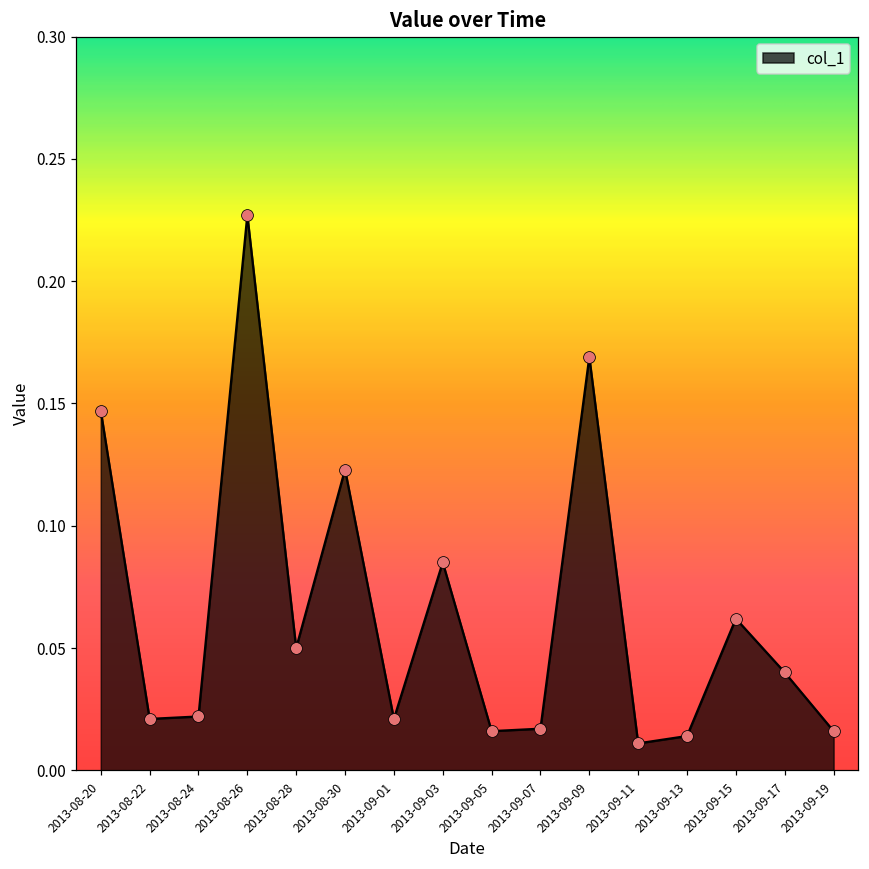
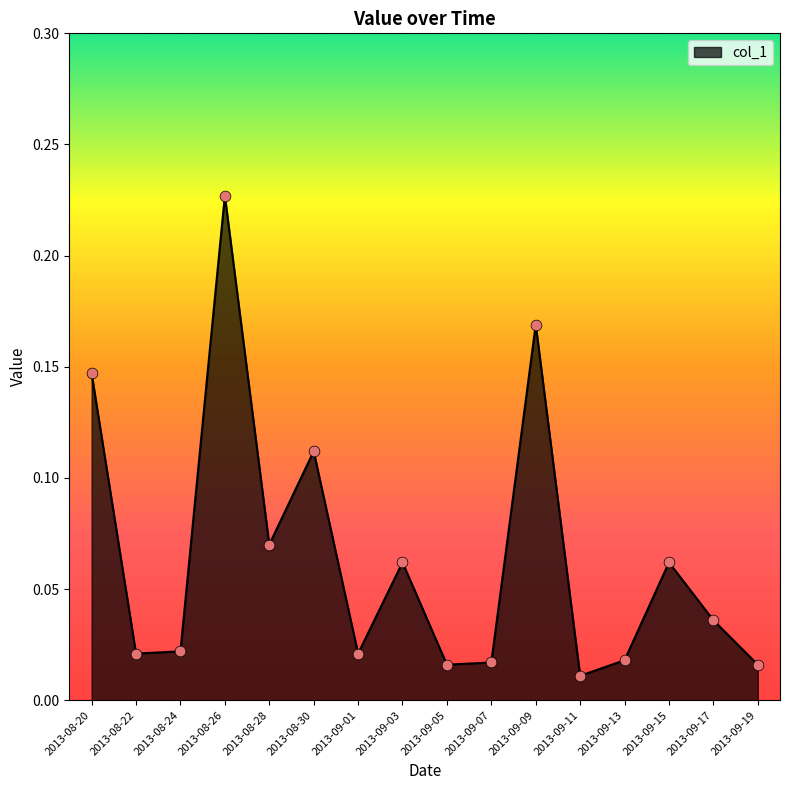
2013-08-28: 0.05 -> 0.07
2013-08-30: 0.123 -> 0.112
2013-09-03: 0.085 -> 0.062
2013-09-13: 0.014 -> 0.018
2013-09-17: 0.040 -> 0.036
